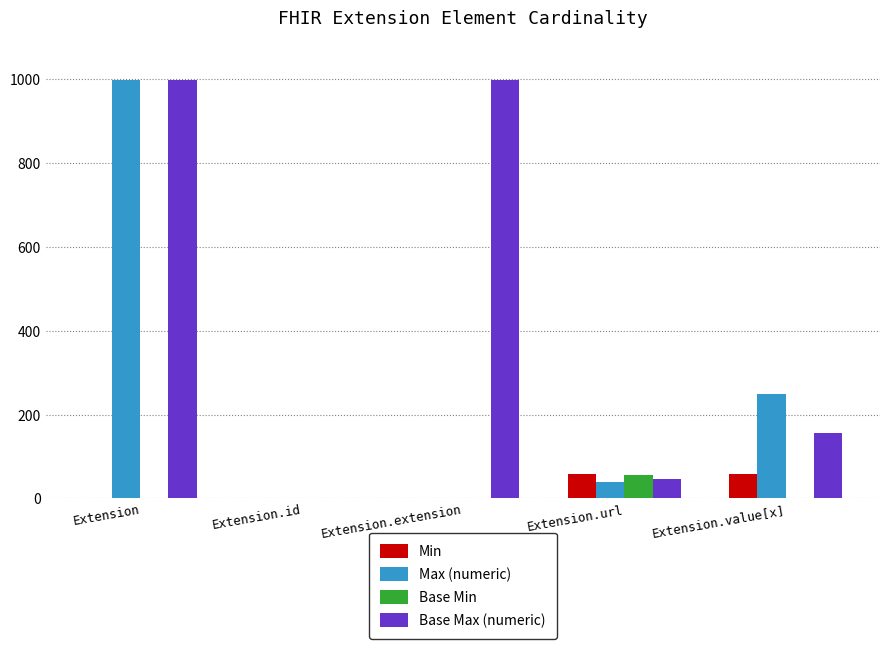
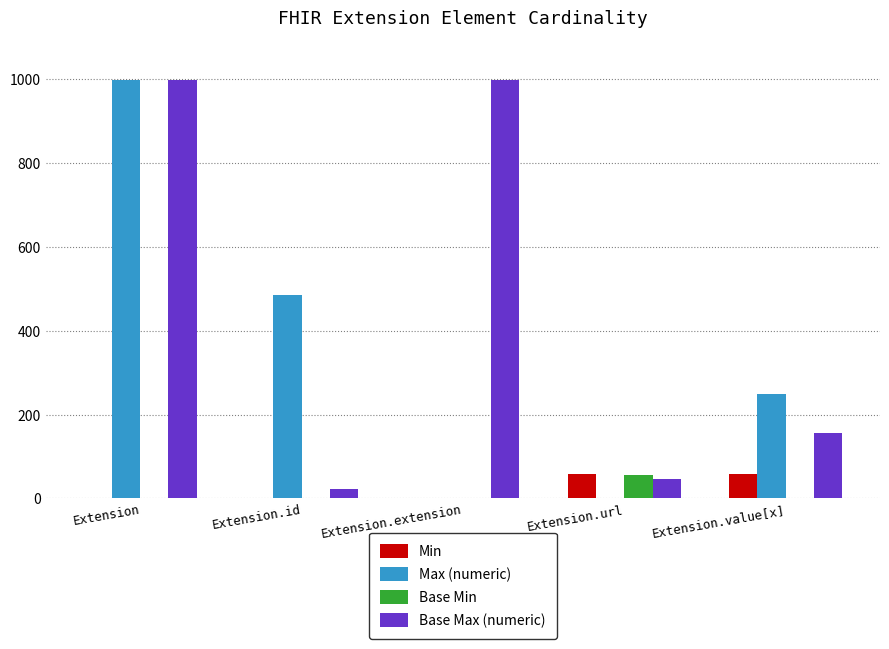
Max (numeric), Extension.id: 0 -> 490
Base Max (numeric), Extension.id: 0 -> 20
Max (numeric), Extension.url: 40 -> 0
